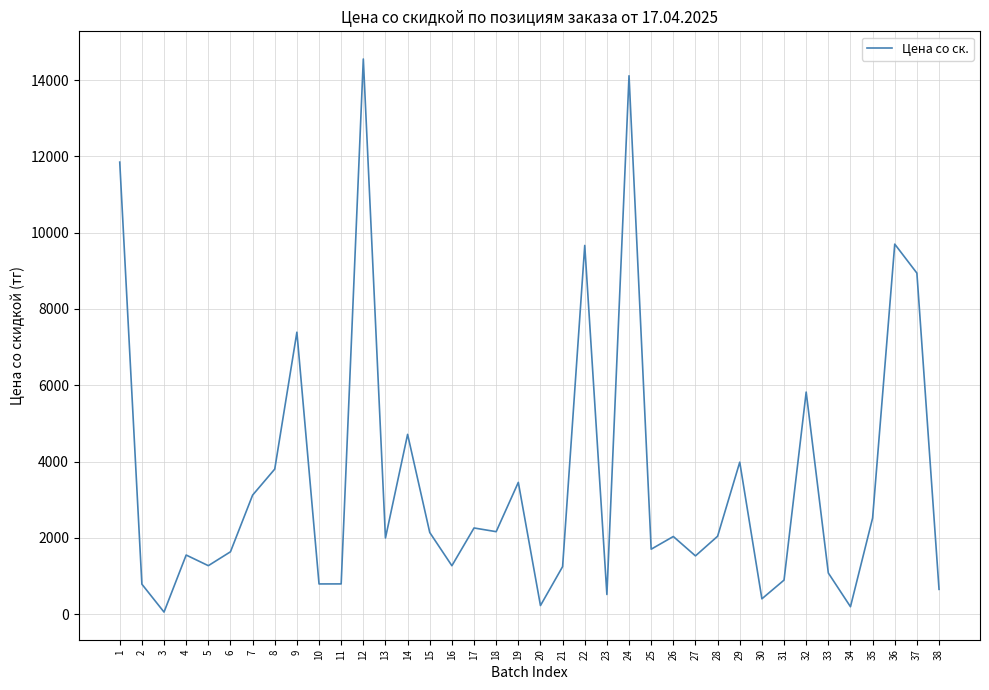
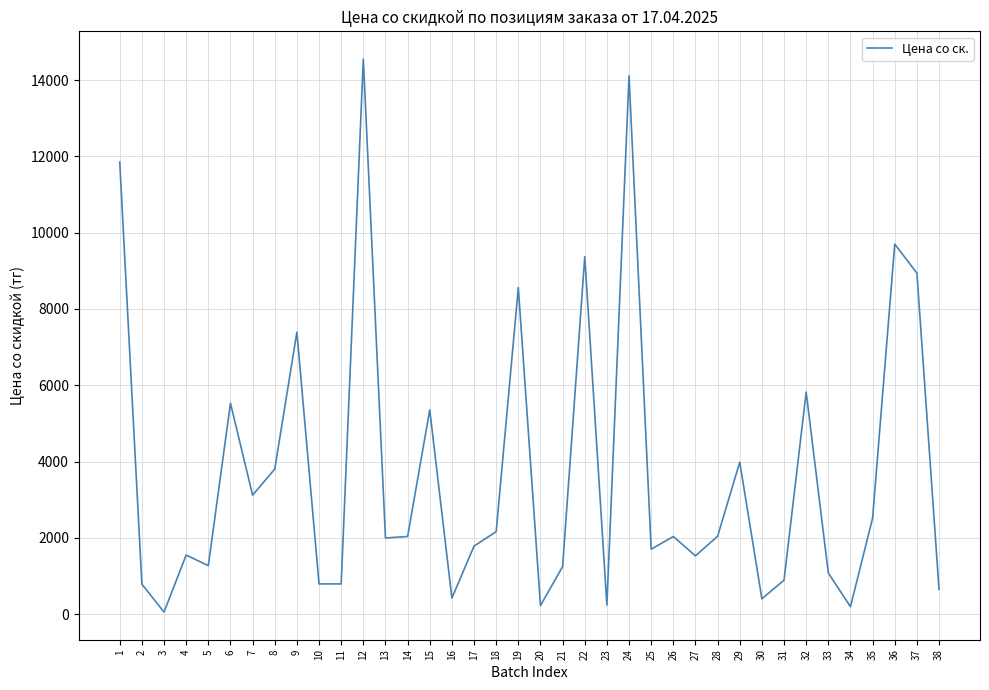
6: 1600 -> 5500
14: 4700 -> 2000
15: 2100 -> 5400
16: 1300 -> 400
17: 2300 -> 1800
19: 3500 -> 8600
22: 9700 -> 9400
23: 500 -> 200
